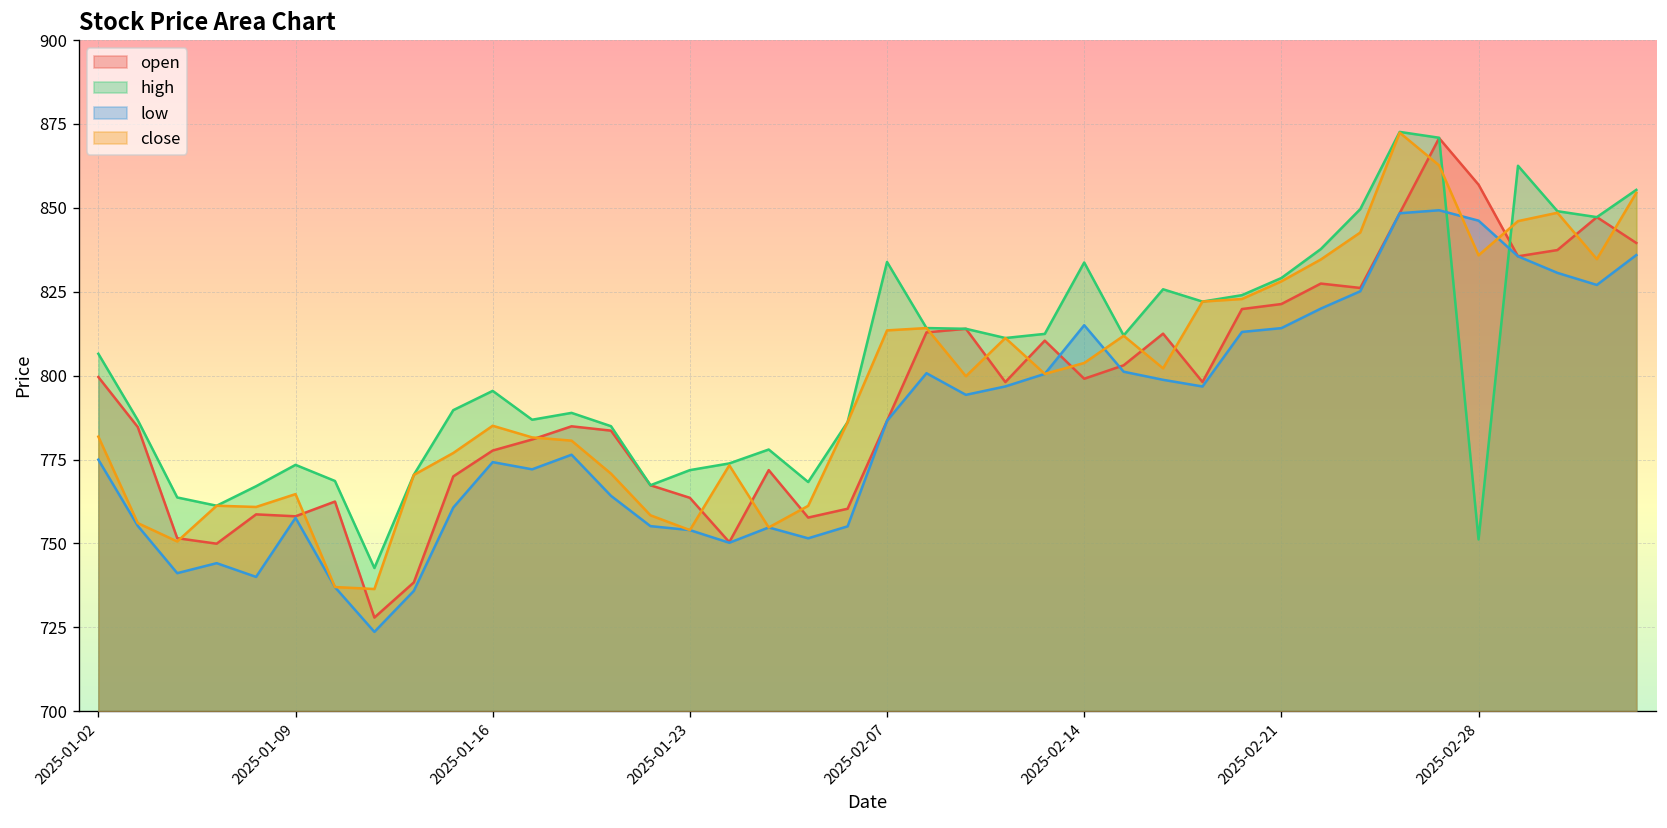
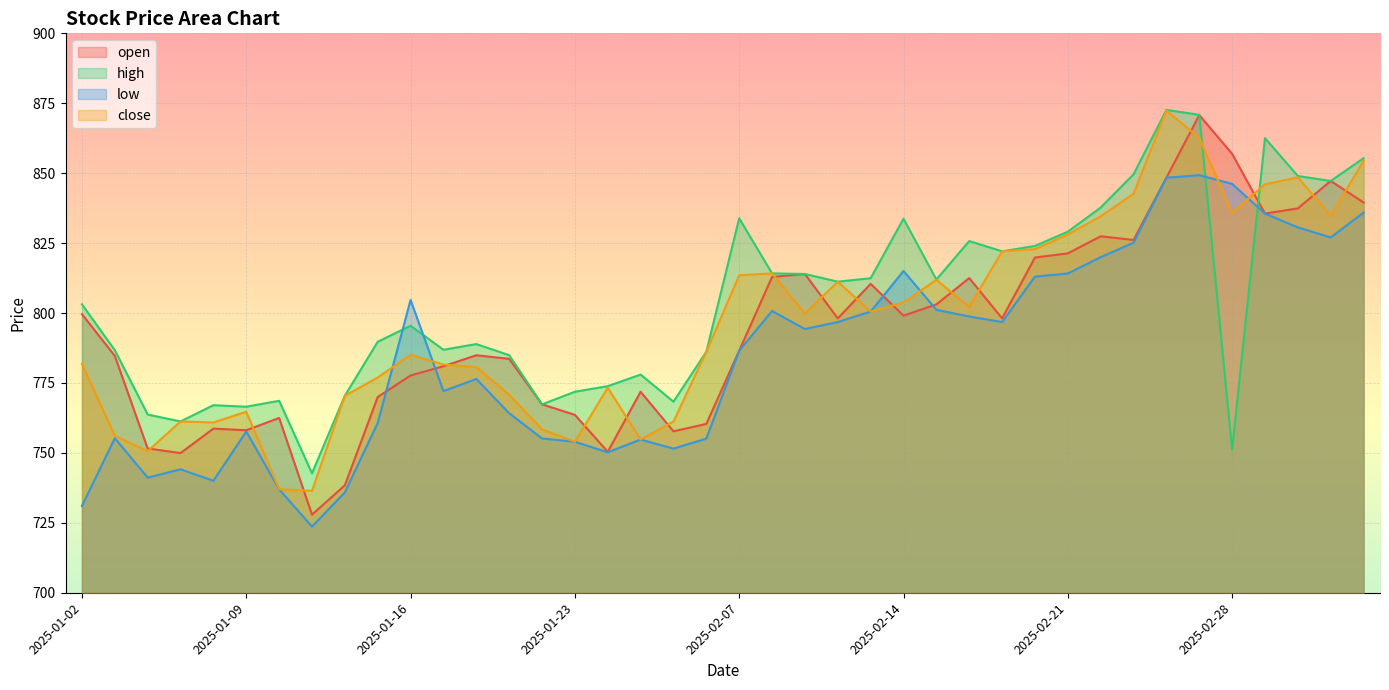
high, 2025-01-02: 807 -> 803
low, 2025-01-02: 775 -> 731
high, 2025-01-09: 773 -> 767
low, 2025-01-16: 774 -> 805
